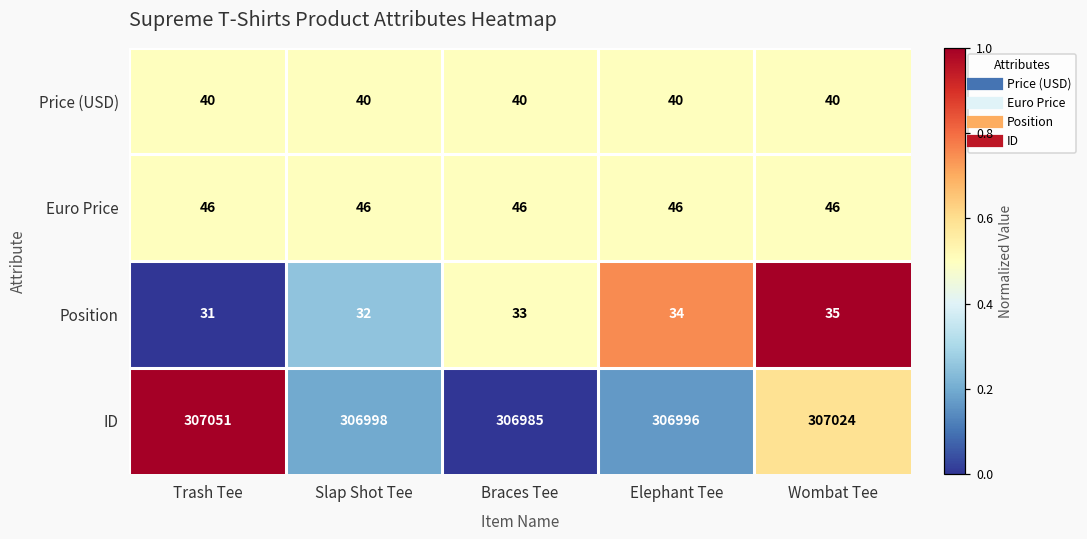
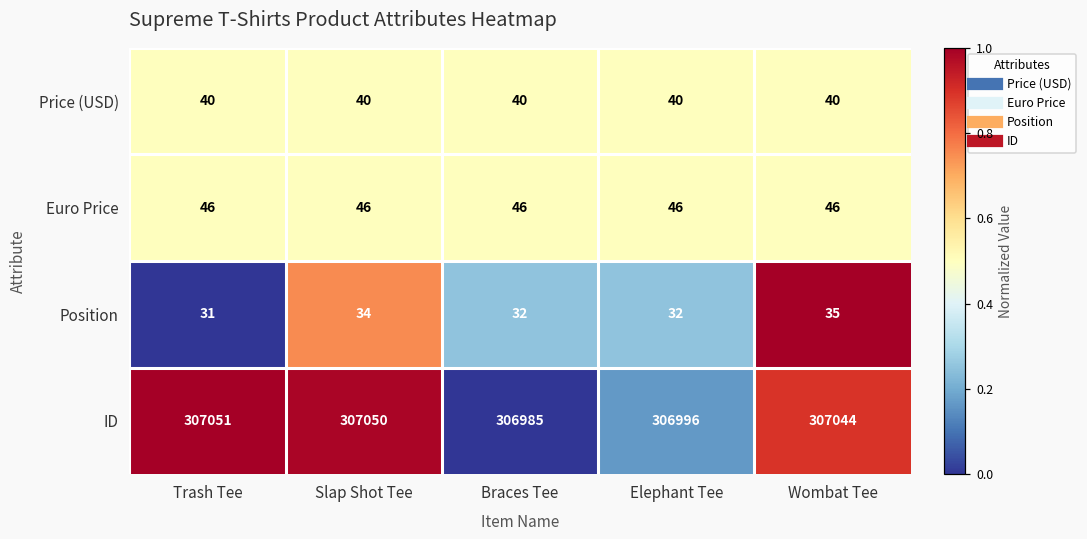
Position, Slap Shot Tee: 32 -> 34
Position, Braces Tee: 33 -> 32
Position, Elephant Tee: 34 -> 32
ID, Slap Shot Tee: 306998 -> 307050
ID, Wombat Tee: 307024 -> 307044
